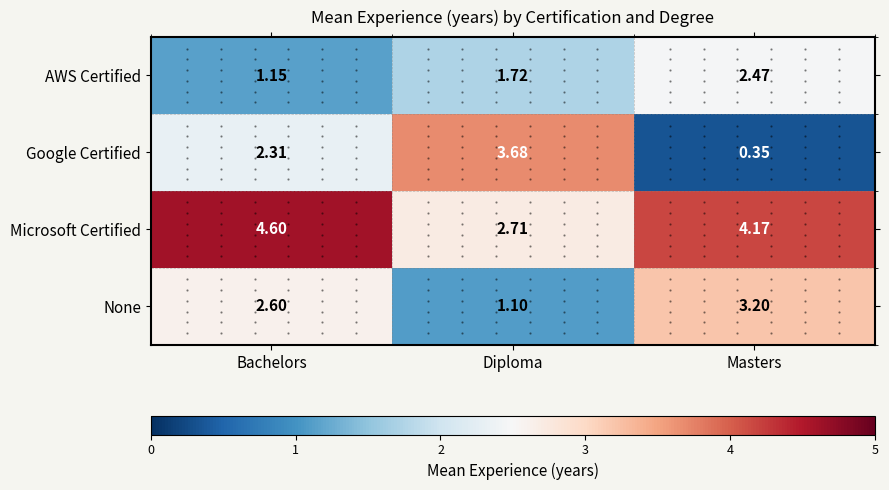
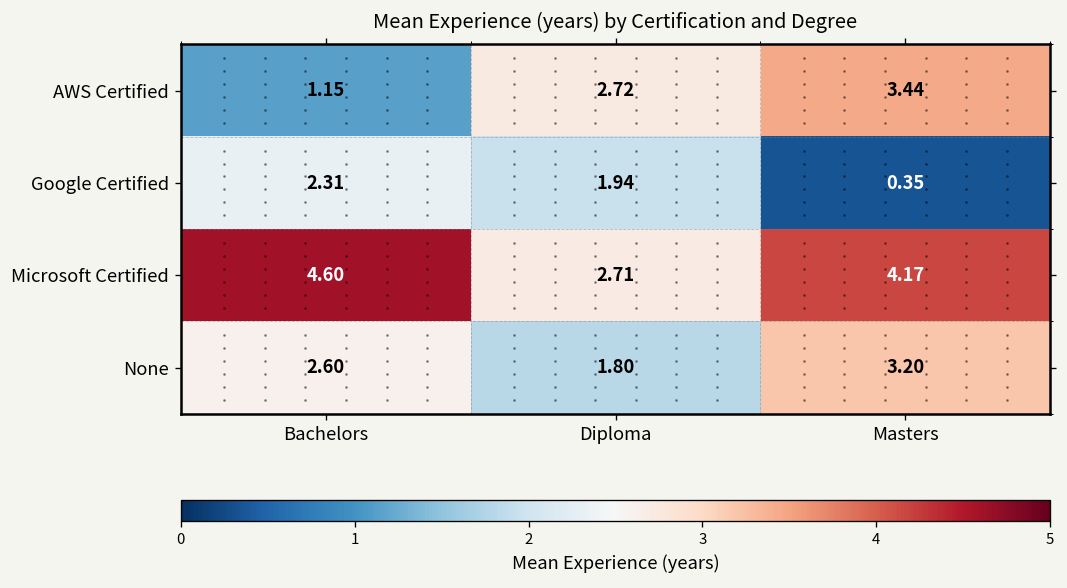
AWS Certified, Diploma: 1.72 -> 2.72
AWS Certified, Masters: 2.47 -> 3.44
Google Certified, Diploma: 3.68 -> 1.94
None, Diploma: 1.10 -> 1.80
